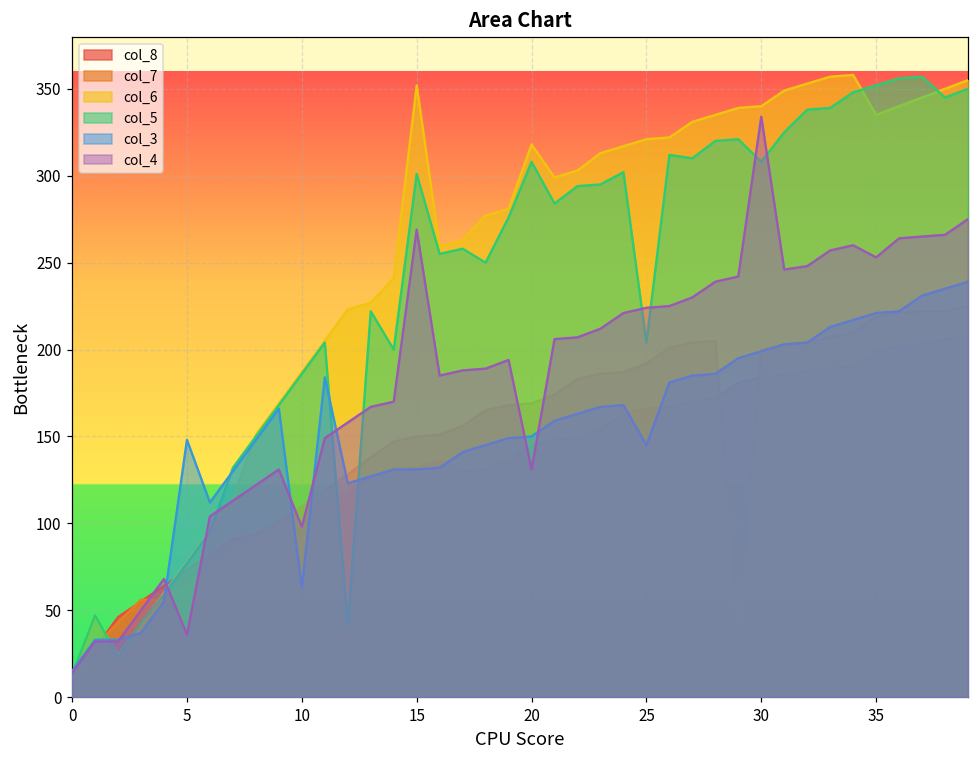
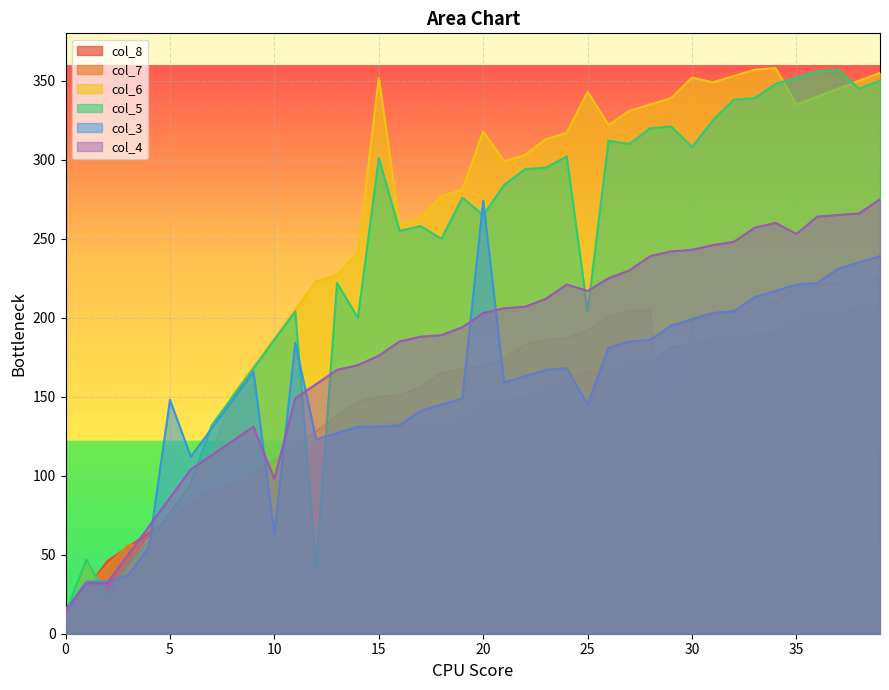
col_4, 5: 36 -> 86
col_4, 15: 269 -> 176
col_5, 20: 308 -> 265
col_3, 20: 150 -> 274
col_4, 20: 131 -> 203
col_6, 25: 321 -> 343
col_4, 25: 224 -> 217
col_6, 30: 340 -> 352
col_4, 30: 334 -> 243
